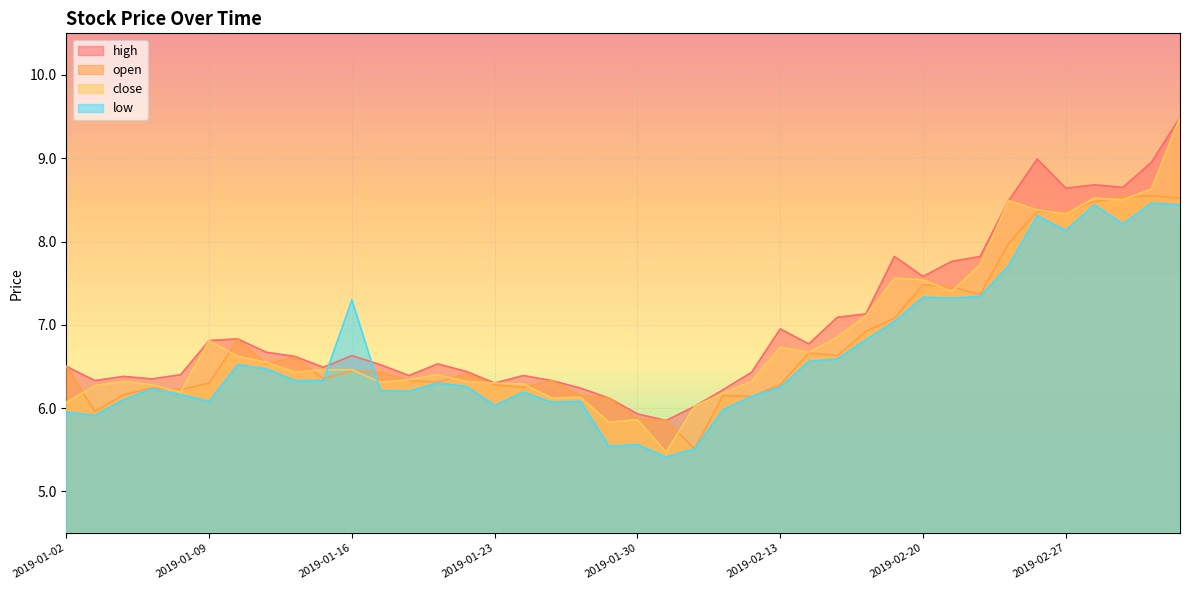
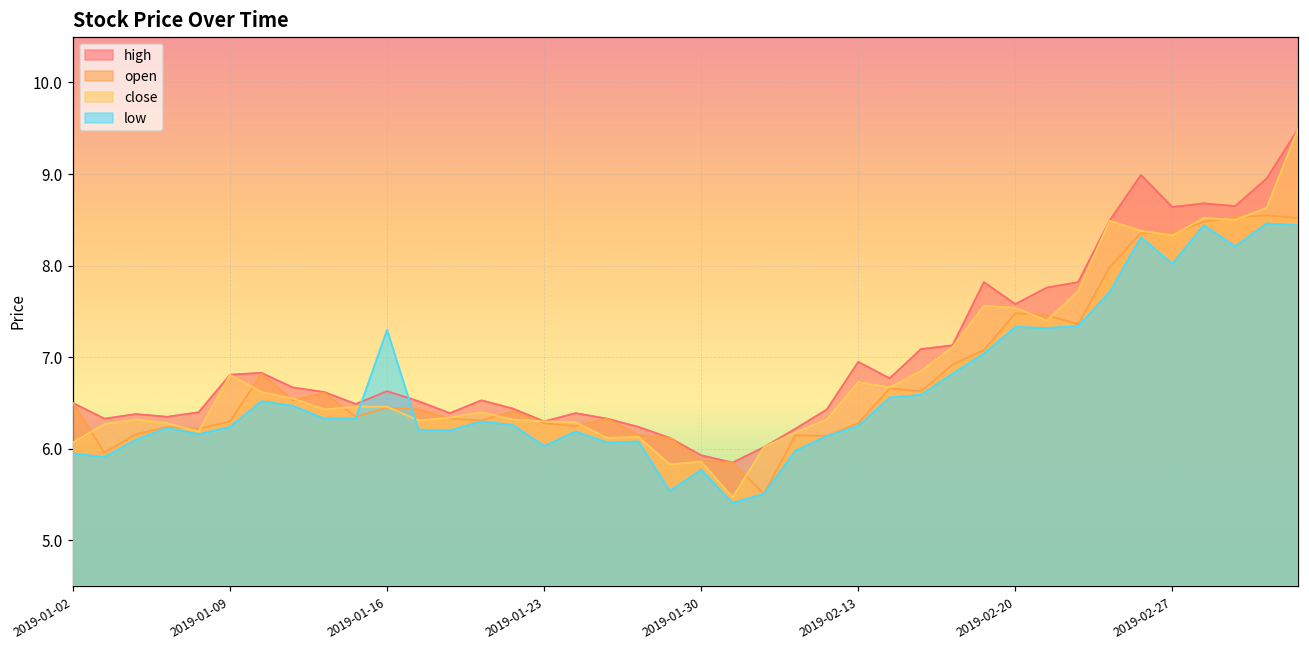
low, 2019-01-09: 6.1 -> 6.2
low, 2019-01-30: 5.6 -> 5.8
low, 2019-02-27: 8.1 -> 8.0
